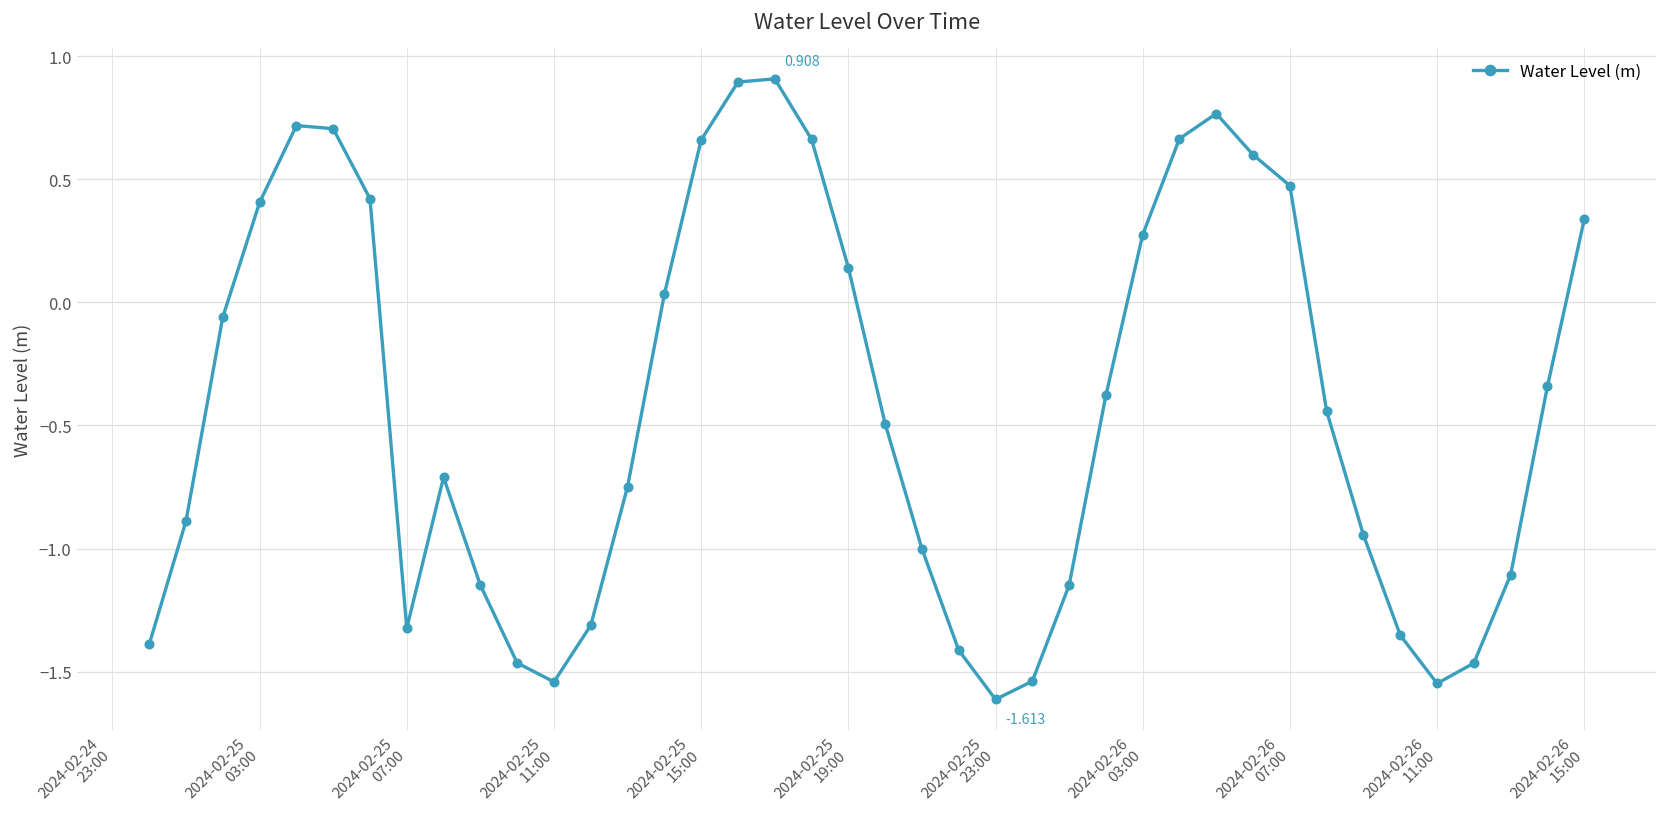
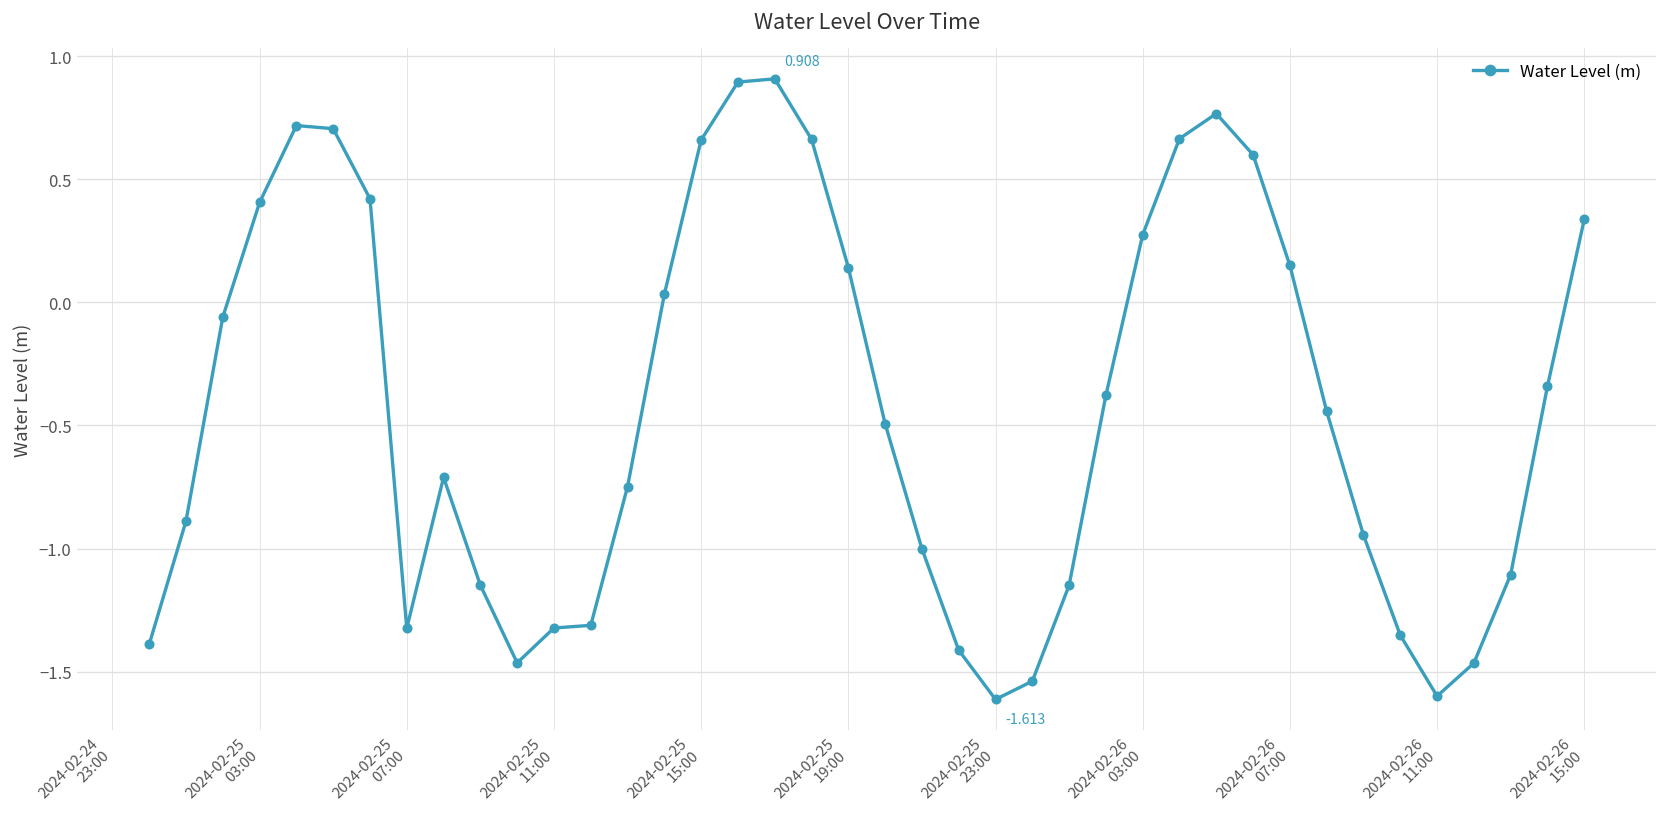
2024-02-25 11:00: -1.54 -> -1.32
2024-02-26 07:00: 0.47 -> 0.15
2024-02-26 11:00: -1.55 -> -1.60
